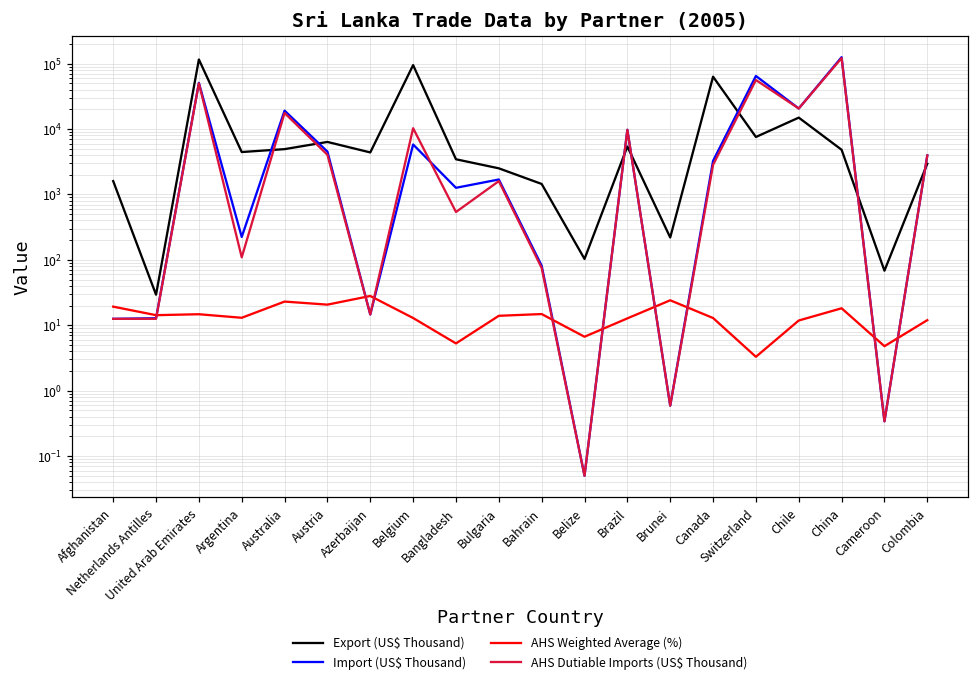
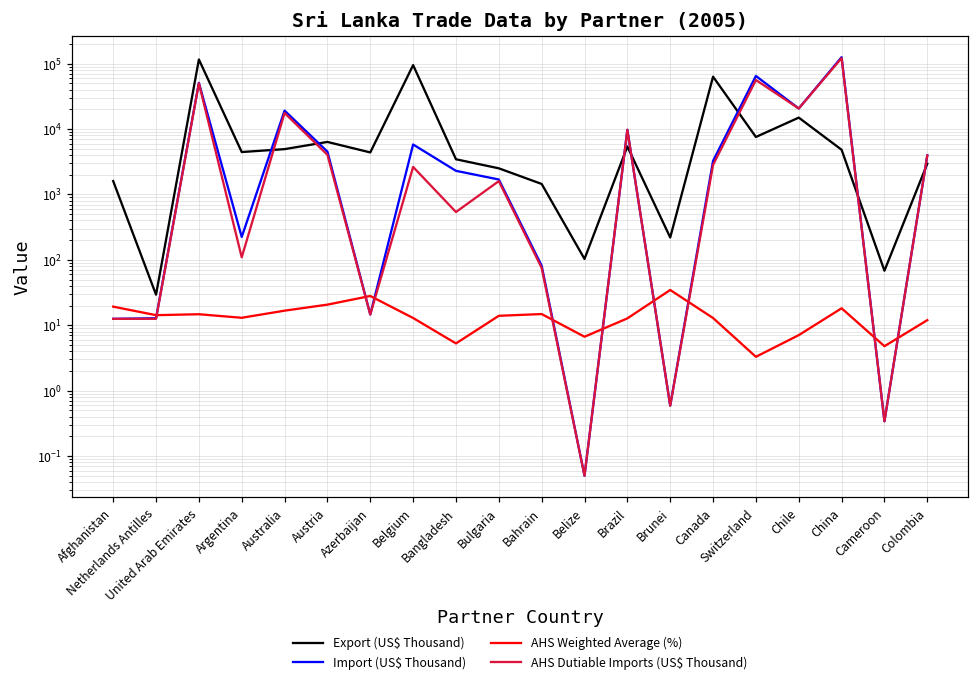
AHS Weighted Average (%), Australia: 23 -> 17
AHS Dutiable Imports (US$ Thousand), Belgium: 10000 -> 3000
Import (US$ Thousand), Bangladesh: 1300 -> 2300
AHS Weighted Average (%), Brunei: 24 -> 30
AHS Weighted Average (%), Chile: 12 -> 7
